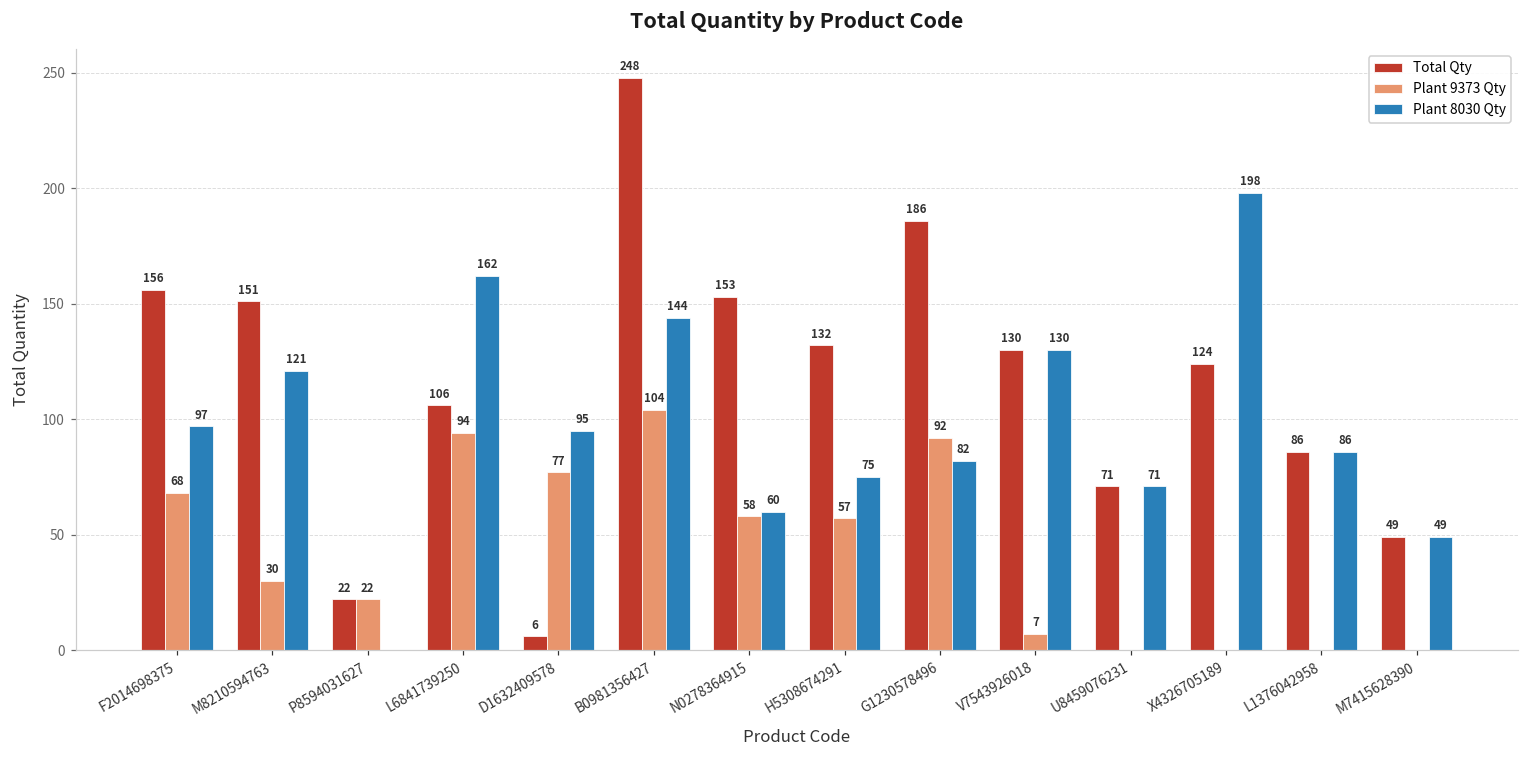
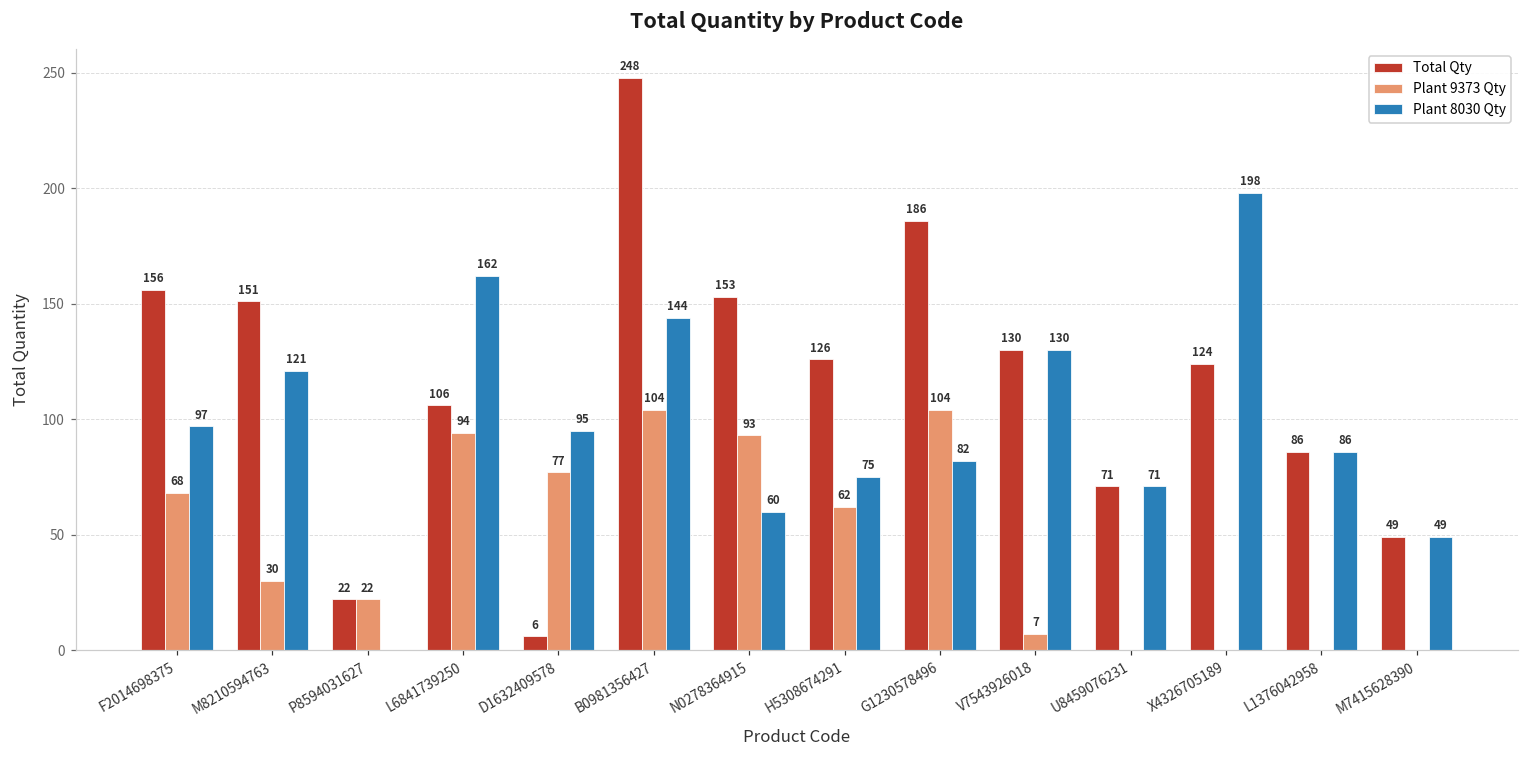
Plant 9373 Qty, N0278364915: 58 -> 93
Total Qty, H5308674291: 132 -> 126
Plant 9373 Qty, H5308674291: 57 -> 62
Plant 9373 Qty, G1230578496: 92 -> 104
